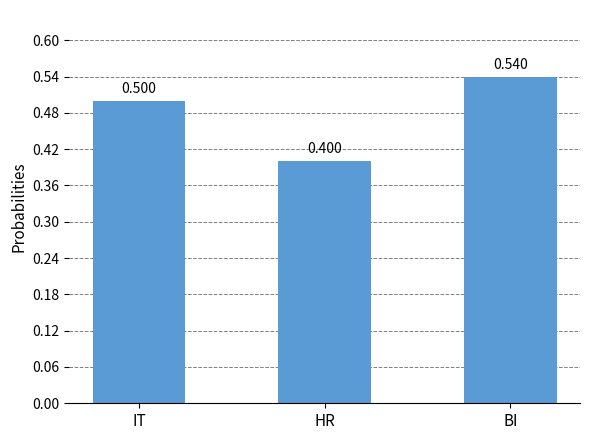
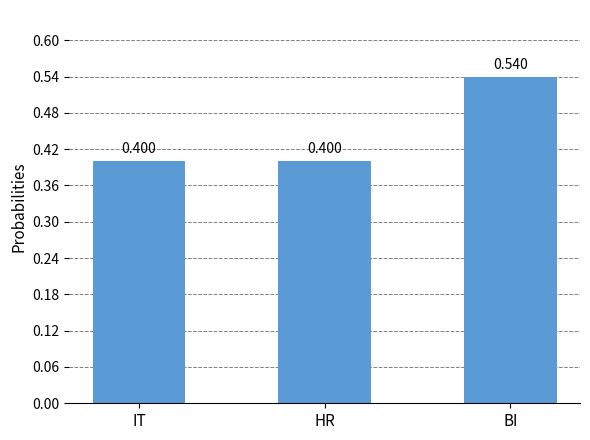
IT: 0.500 -> 0.400
